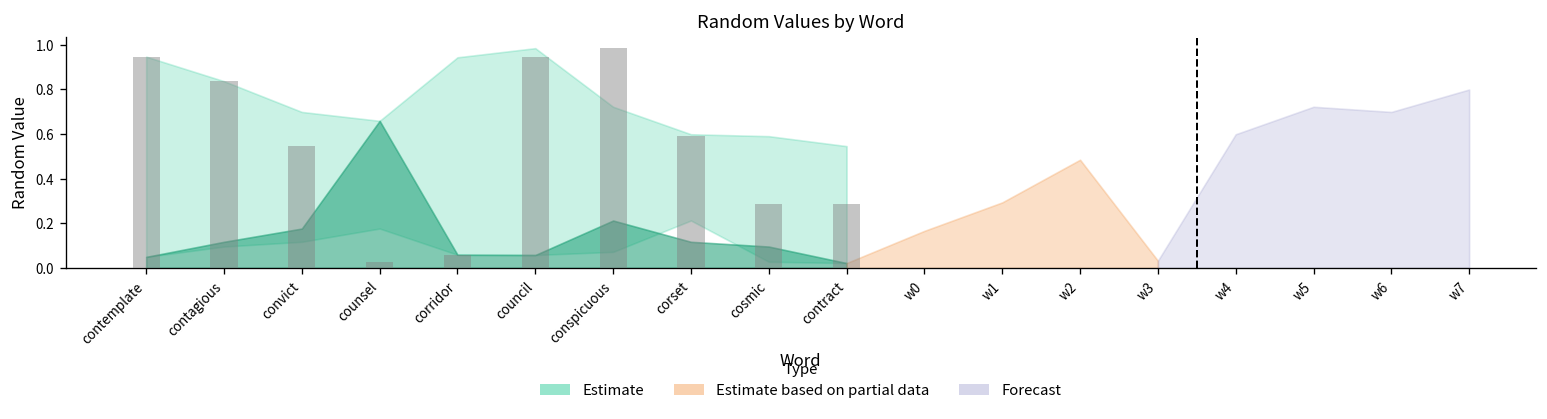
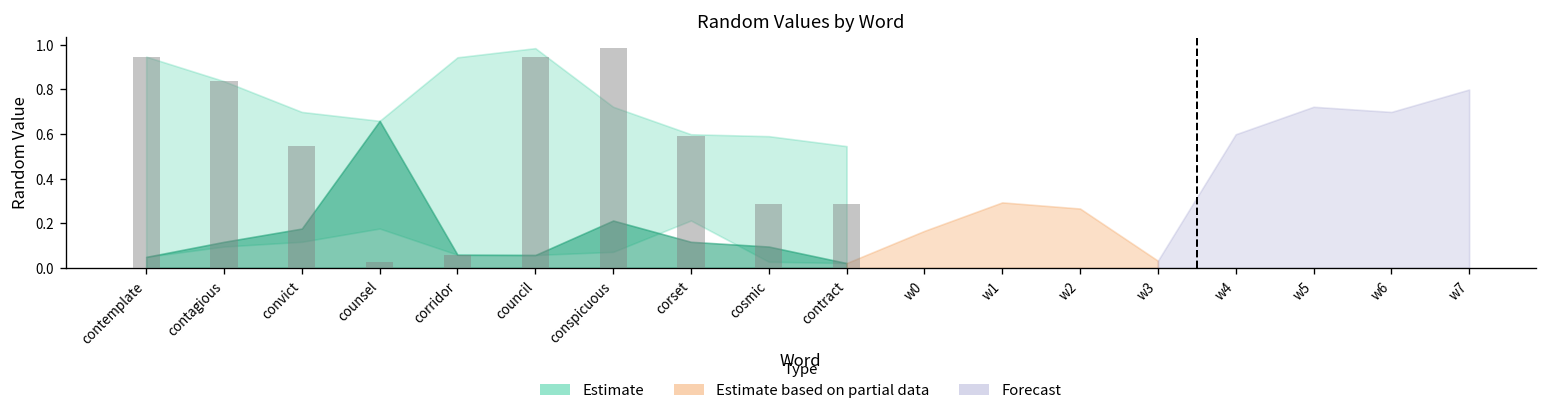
Estimate based on partial data, w2: 0.48 -> 0.27
